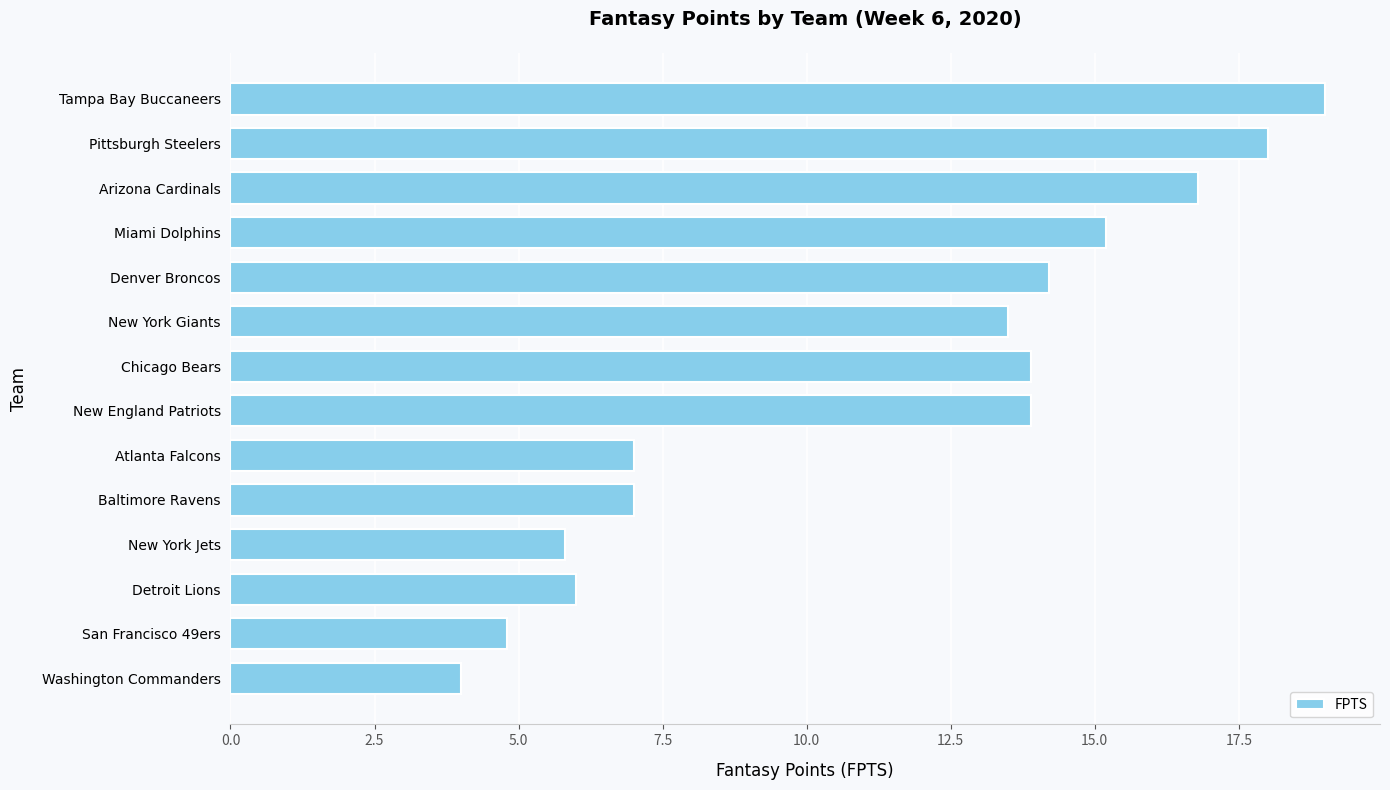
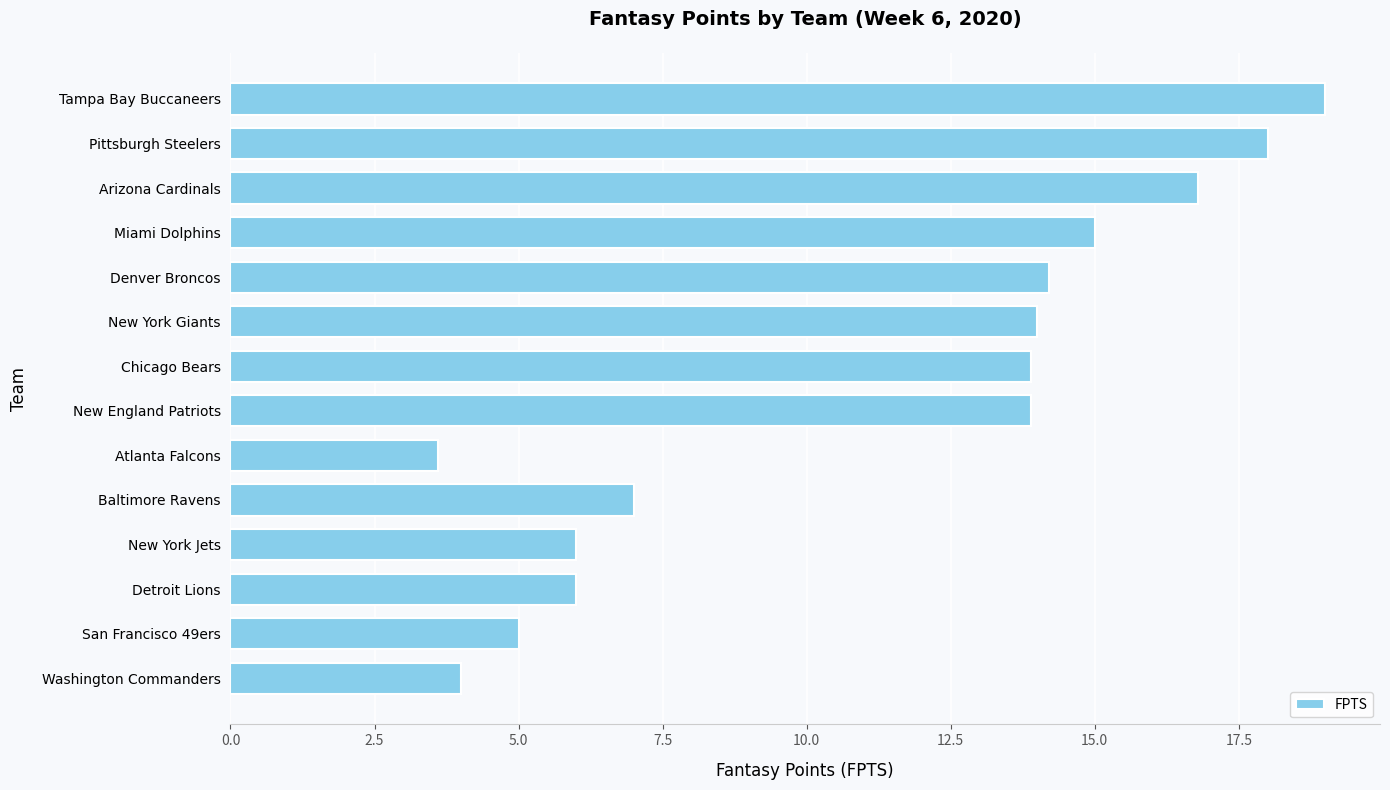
Miami Dolphins: 15.2 -> 15.0
New York Giants: 13.5 -> 14.0
Atlanta Falcons: 7.0 -> 3.6
New York Jets: 5.8 -> 6.0
San Francisco 49ers: 4.8 -> 5.0
